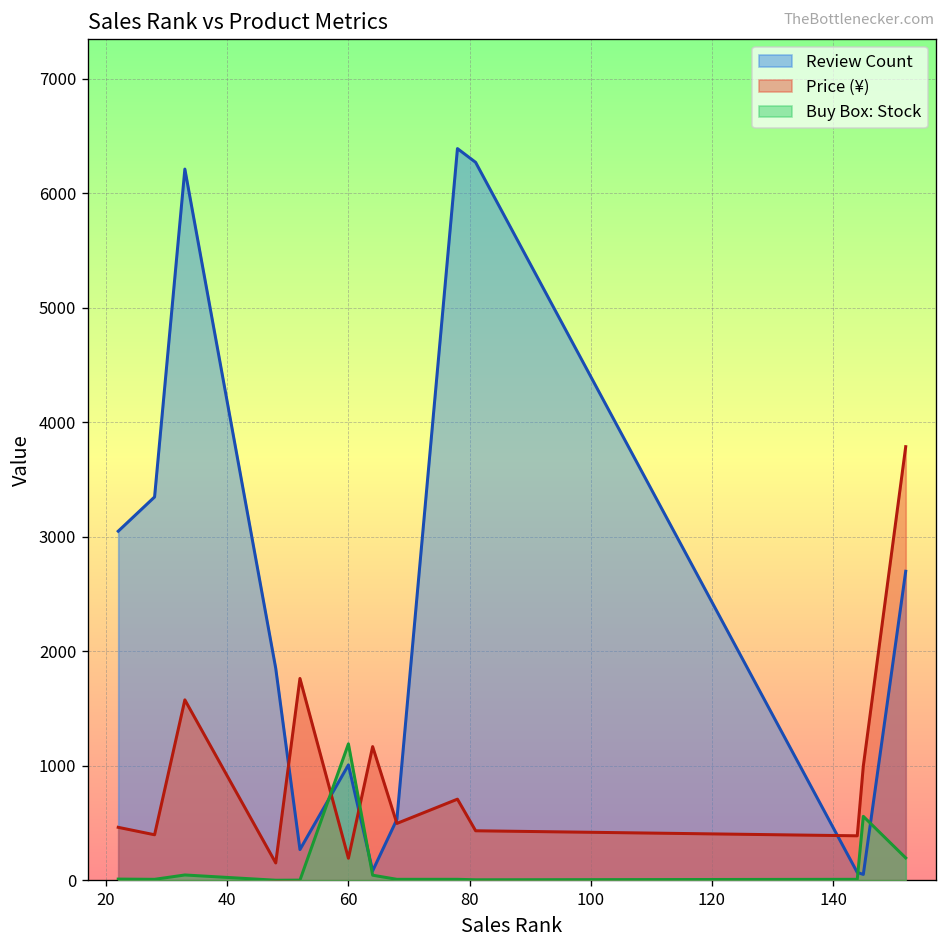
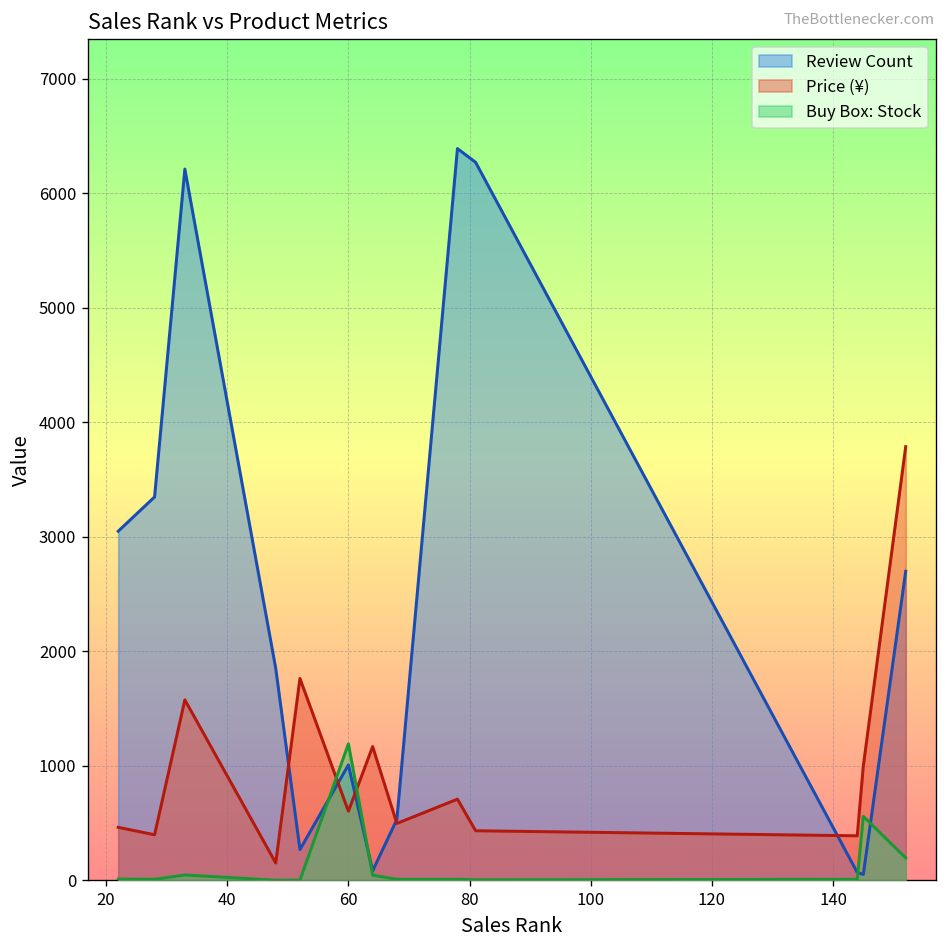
Price (¥), 60: 200 -> 600
